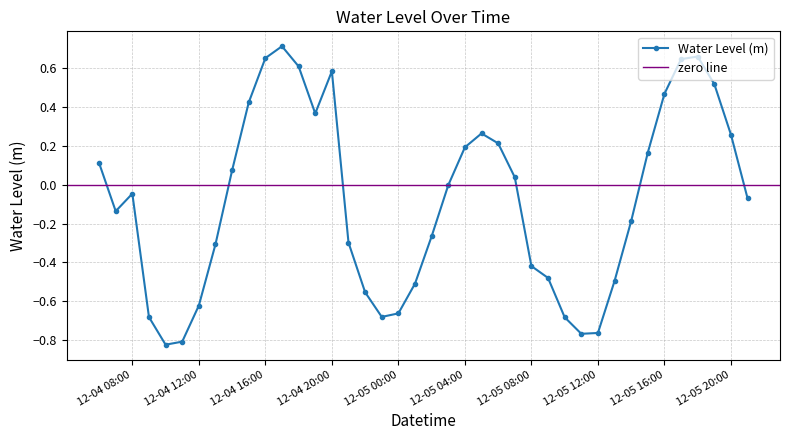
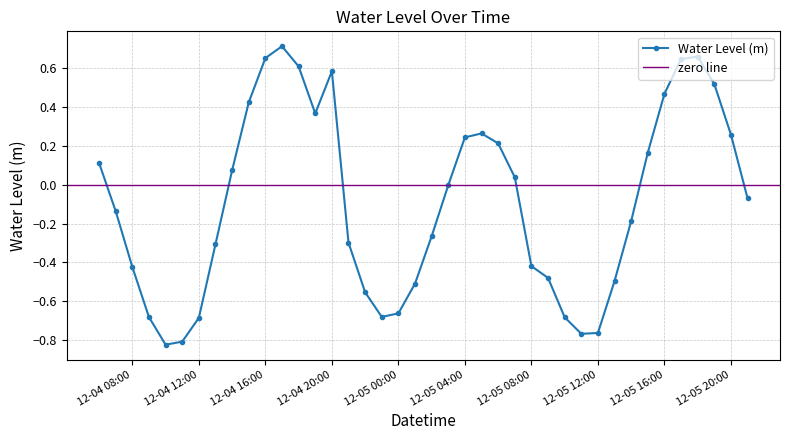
12-04 08:00: -0.05 -> -0.42
12-04 12:00: -0.62 -> -0.68
12-05 04:00: 0.19 -> 0.24
